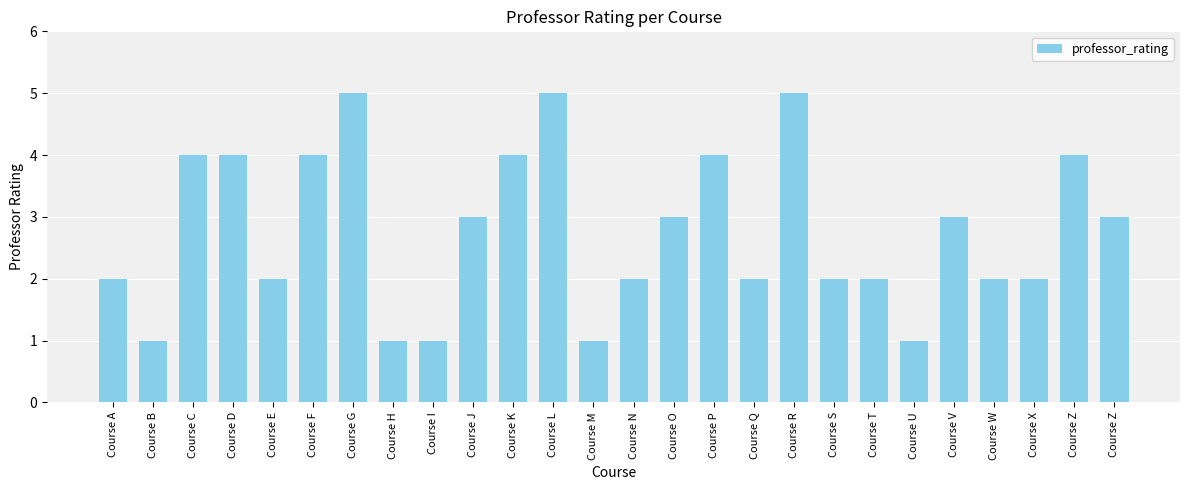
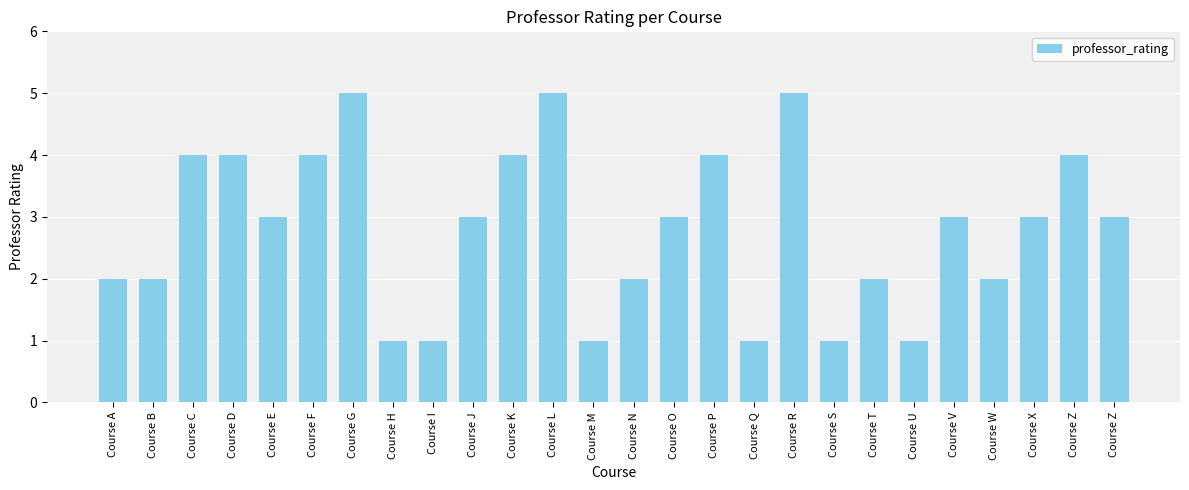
Course B: 1 -> 2
Course E: 2 -> 3
Course Q: 2 -> 1
Course S: 2 -> 1
Course X: 2 -> 3
